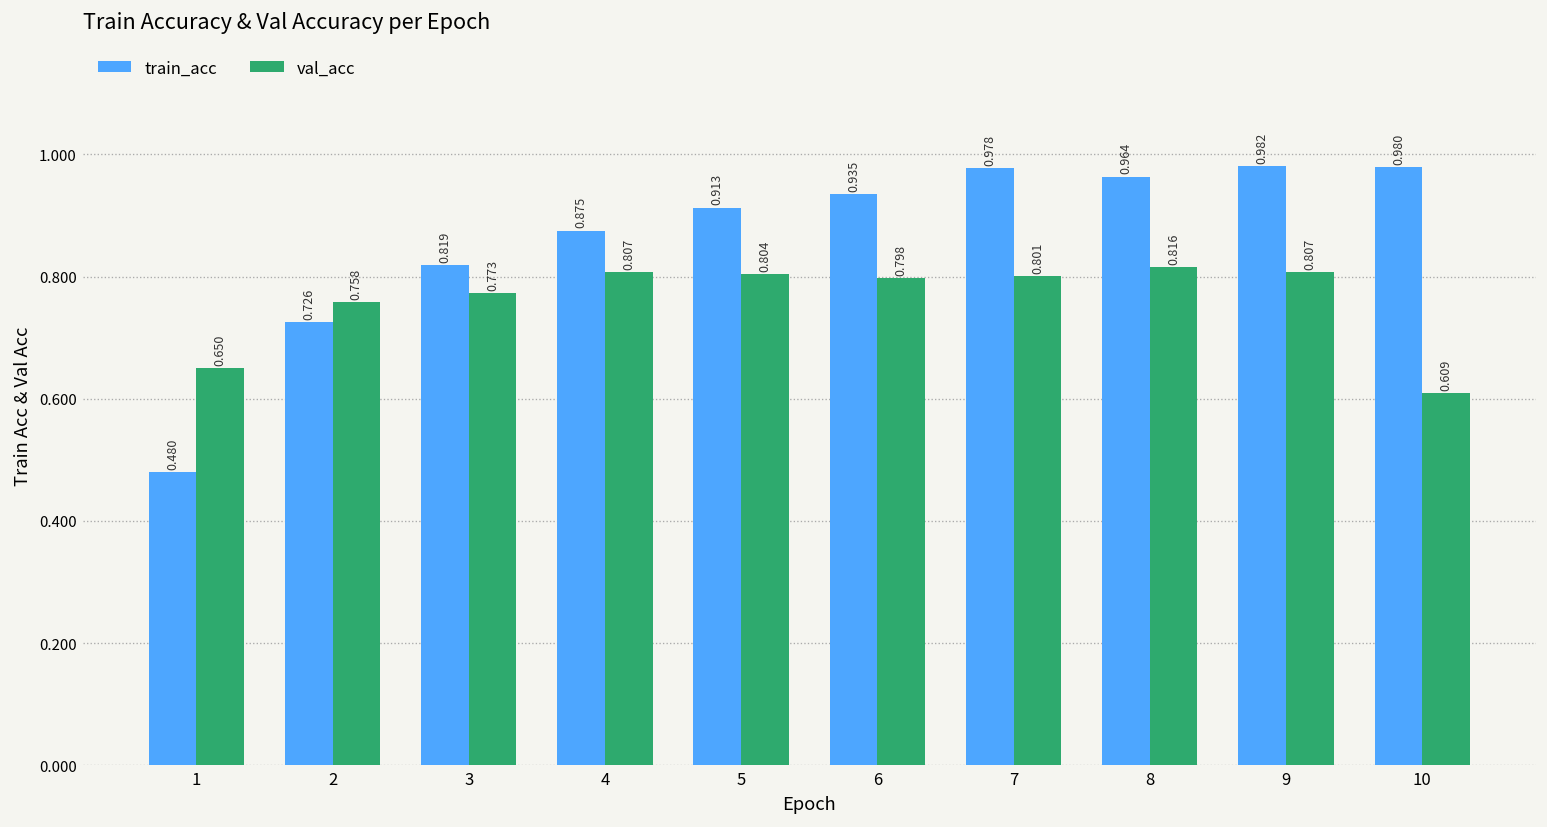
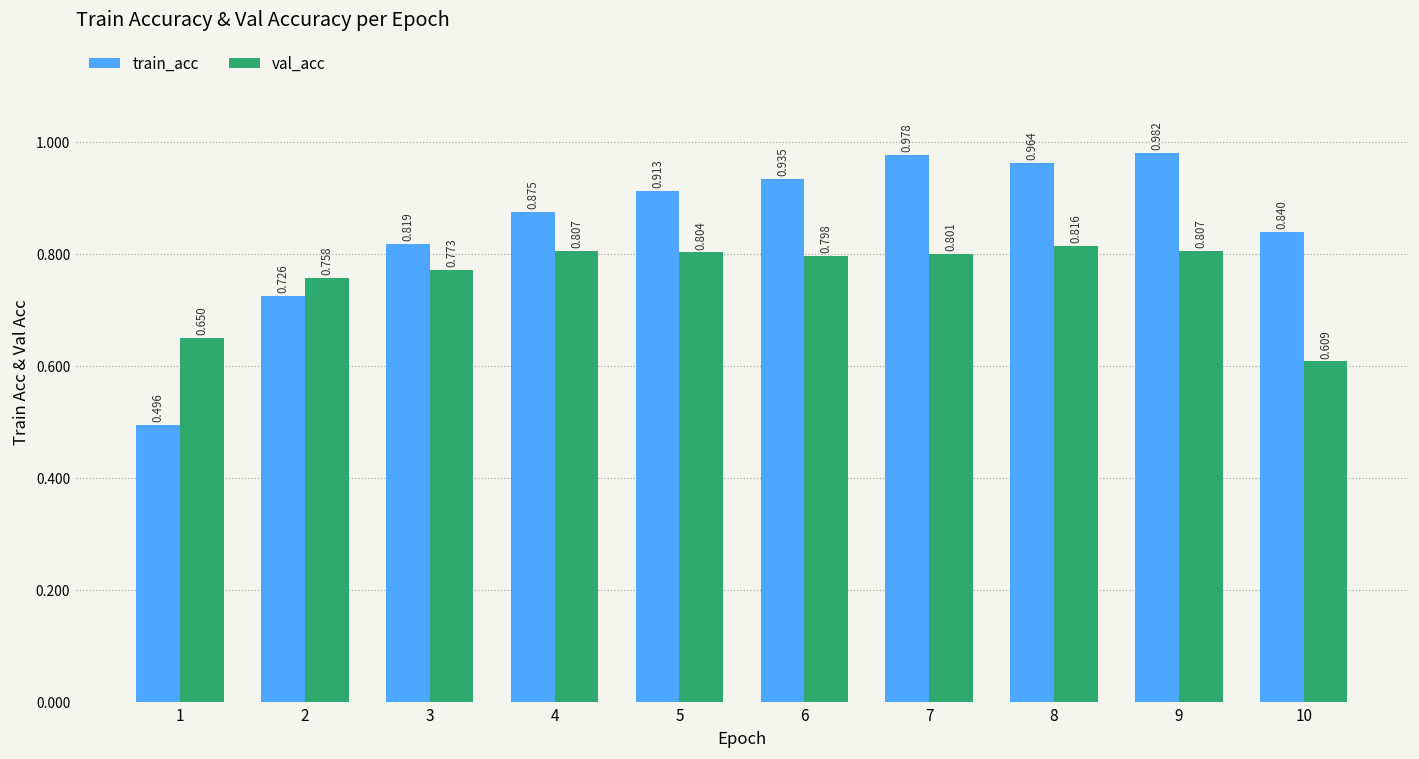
train_acc, 1: 0.480 -> 0.496
train_acc, 10: 0.980 -> 0.840
